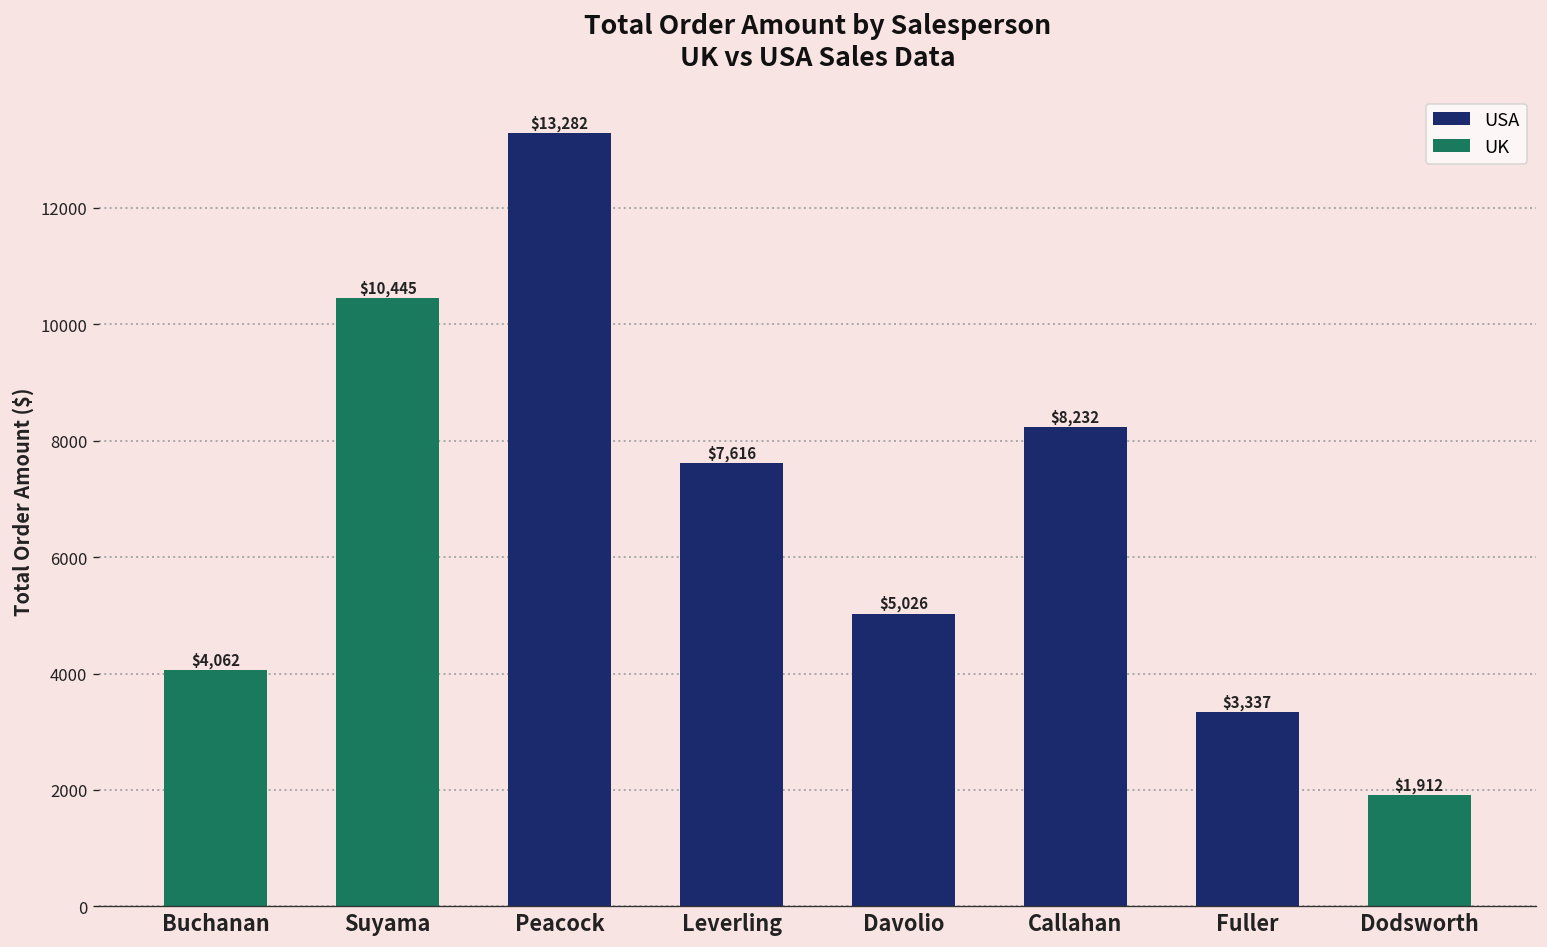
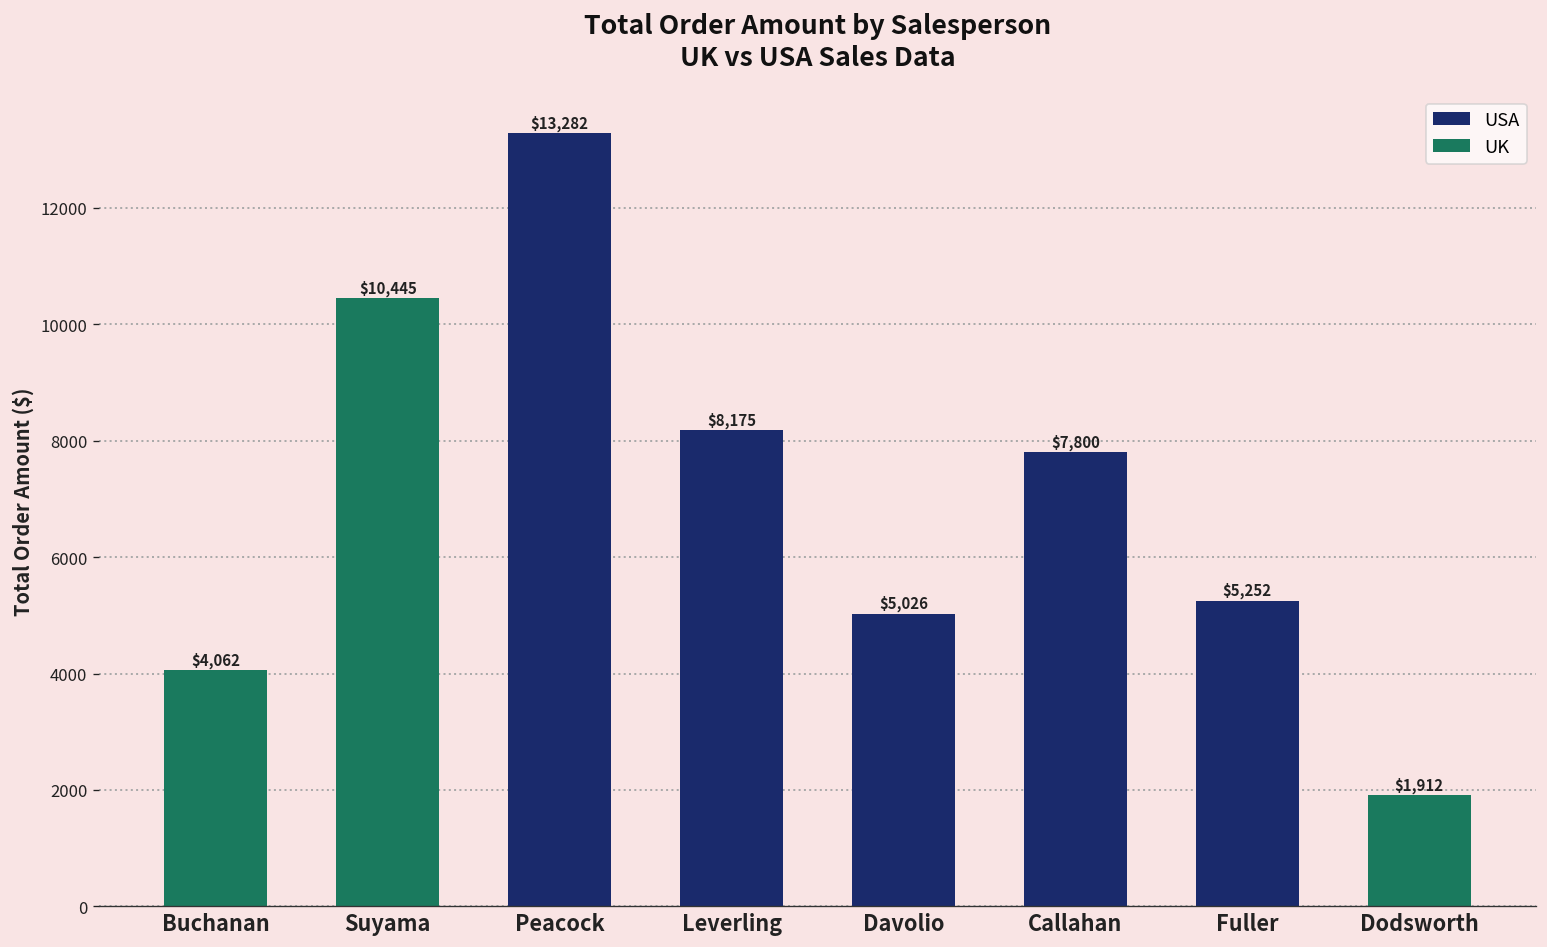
Leverling: $7,616 -> $8,175
Callahan: $8,232 -> $7,800
Fuller: $3,337 -> $5,252
